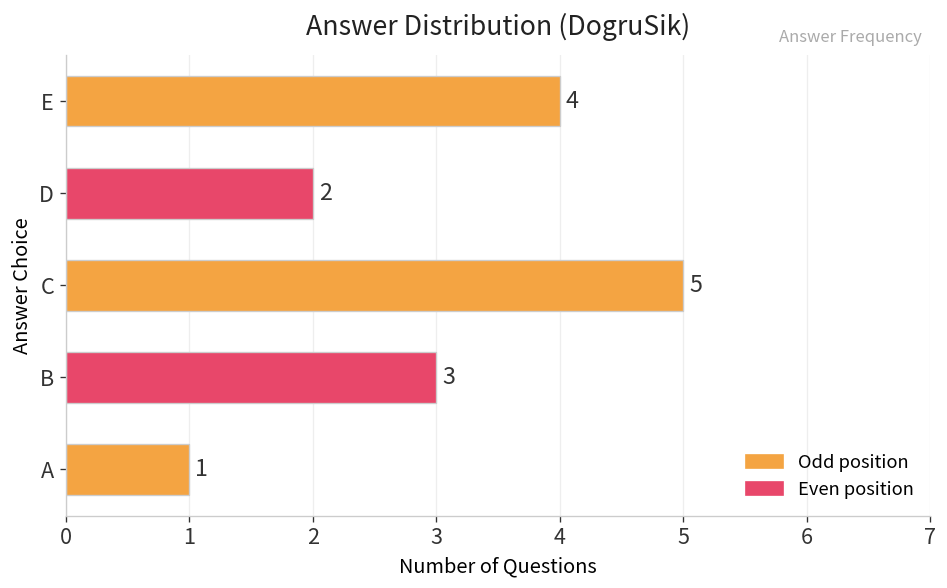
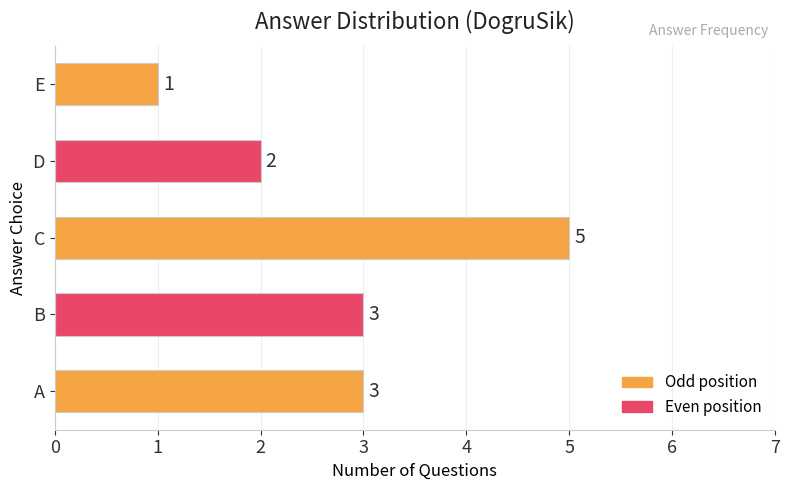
E: 4 -> 1
A: 1 -> 3
